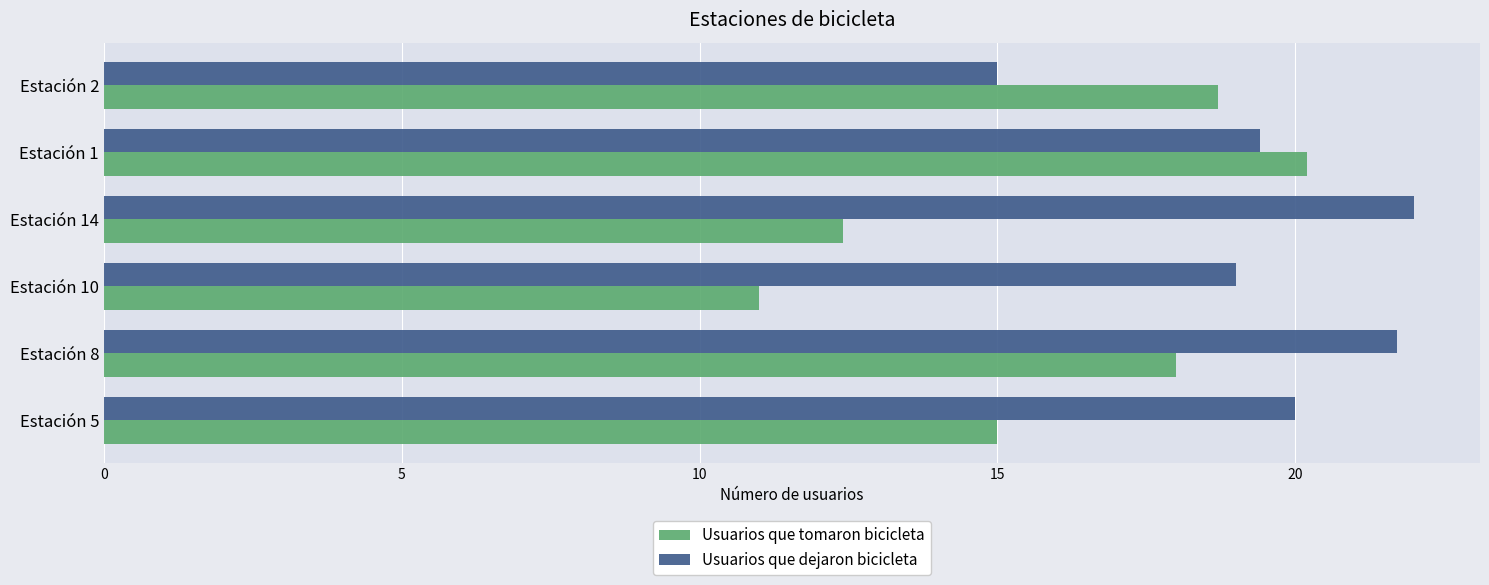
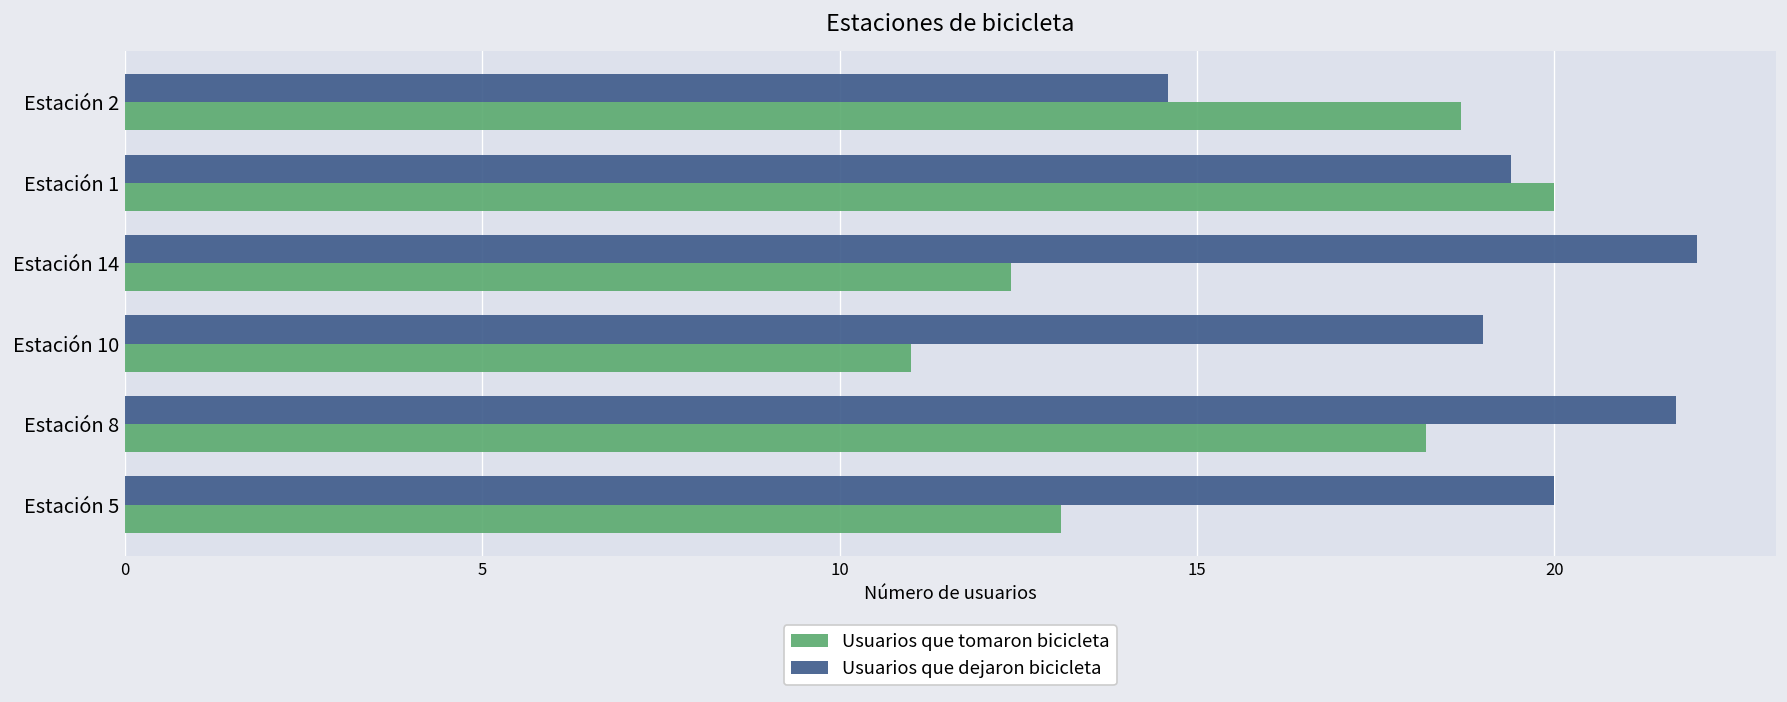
Usuarios que dejaron bicicleta, Estación 2: 15.0 -> 14.6
Usuarios que tomaron bicicleta, Estación 1: 20.2 -> 20.0
Usuarios que tomaron bicicleta, Estación 8: 18.0 -> 18.2
Usuarios que tomaron bicicleta, Estación 5: 15.0 -> 13.1
